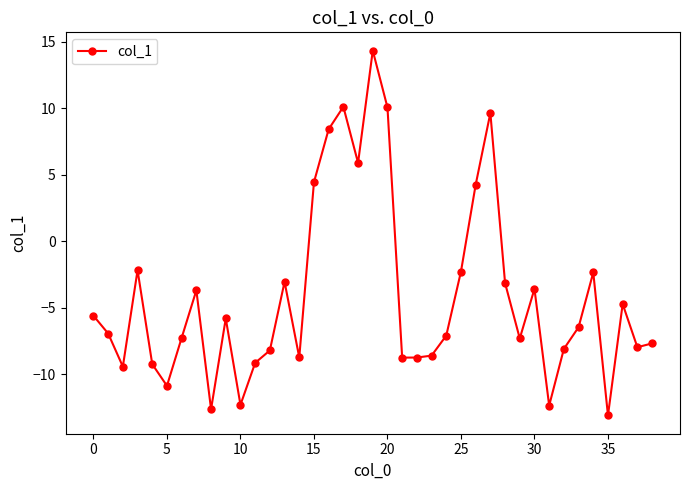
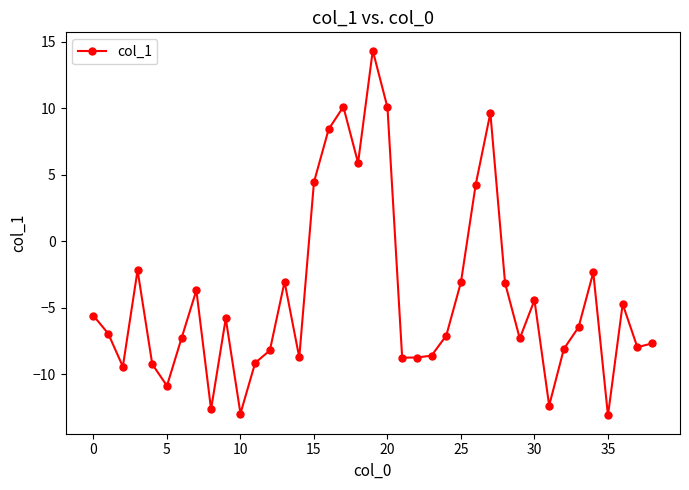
10: -12.3 -> -13.0
25: -2.3 -> -3.1
30: -3.6 -> -4.4
